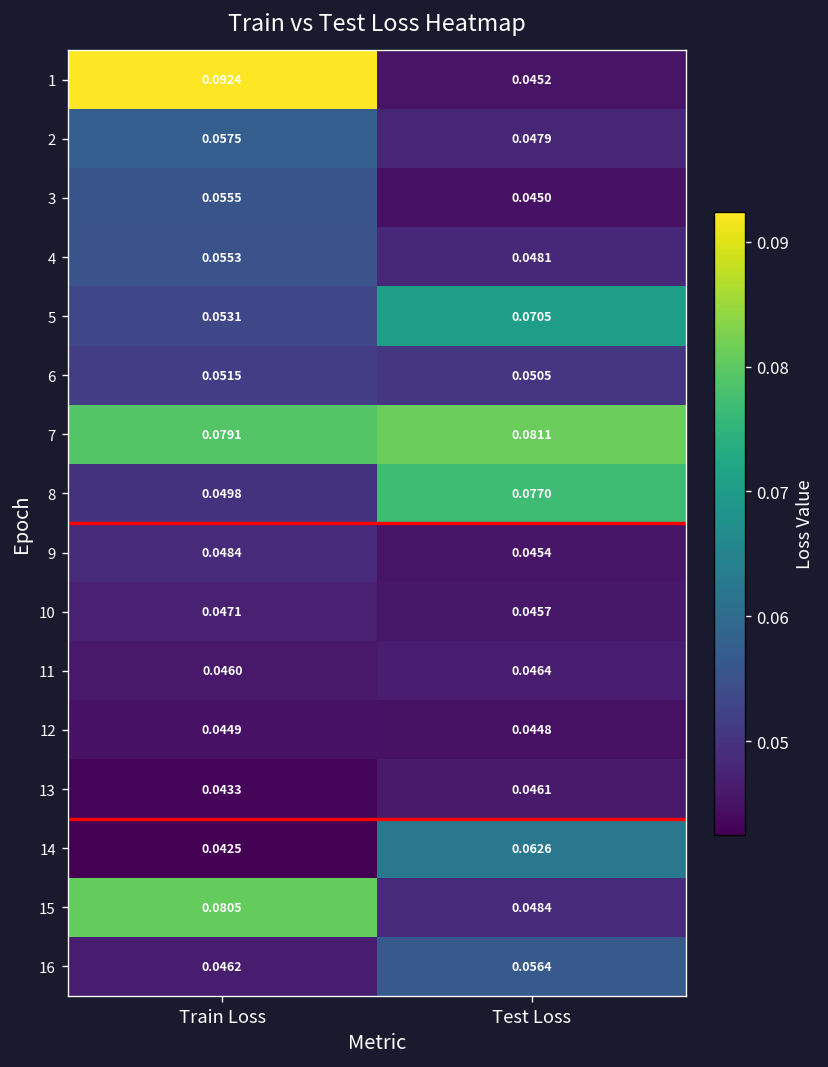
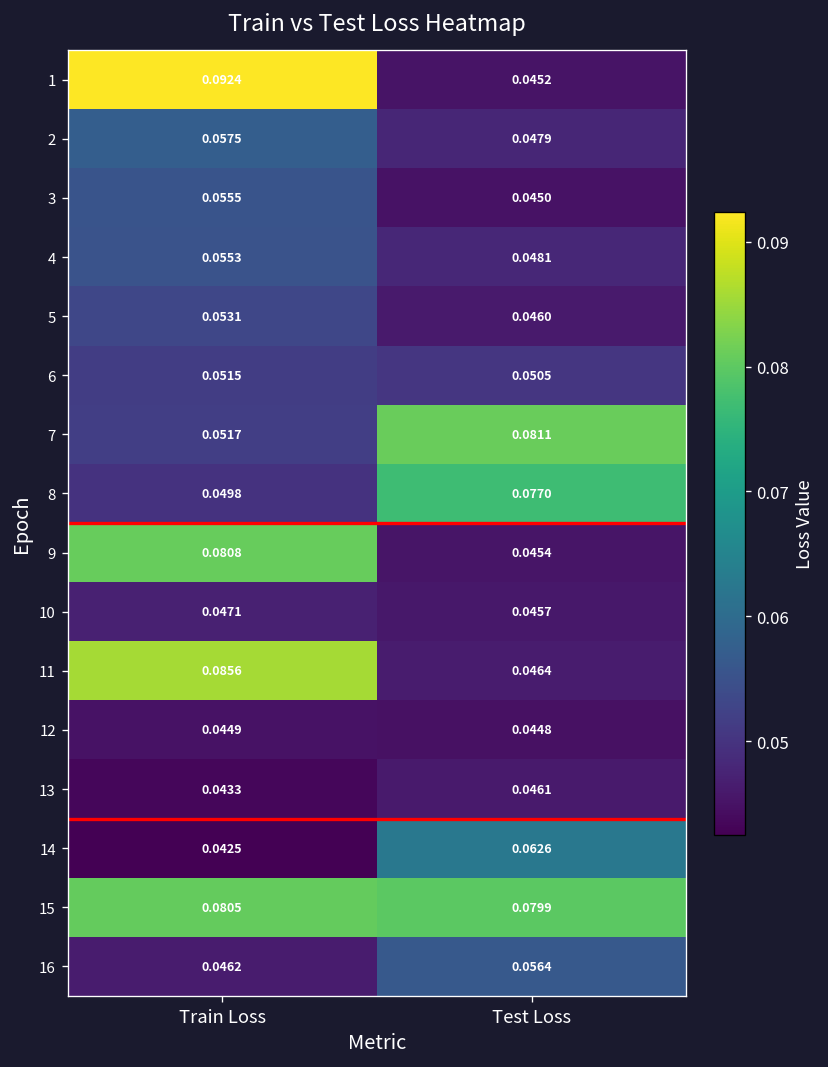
5, Test Loss: 0.0705 -> 0.0460
7, Train Loss: 0.0791 -> 0.0517
9, Train Loss: 0.0484 -> 0.0808
11, Train Loss: 0.0460 -> 0.0856
15, Test Loss: 0.0484 -> 0.0799
